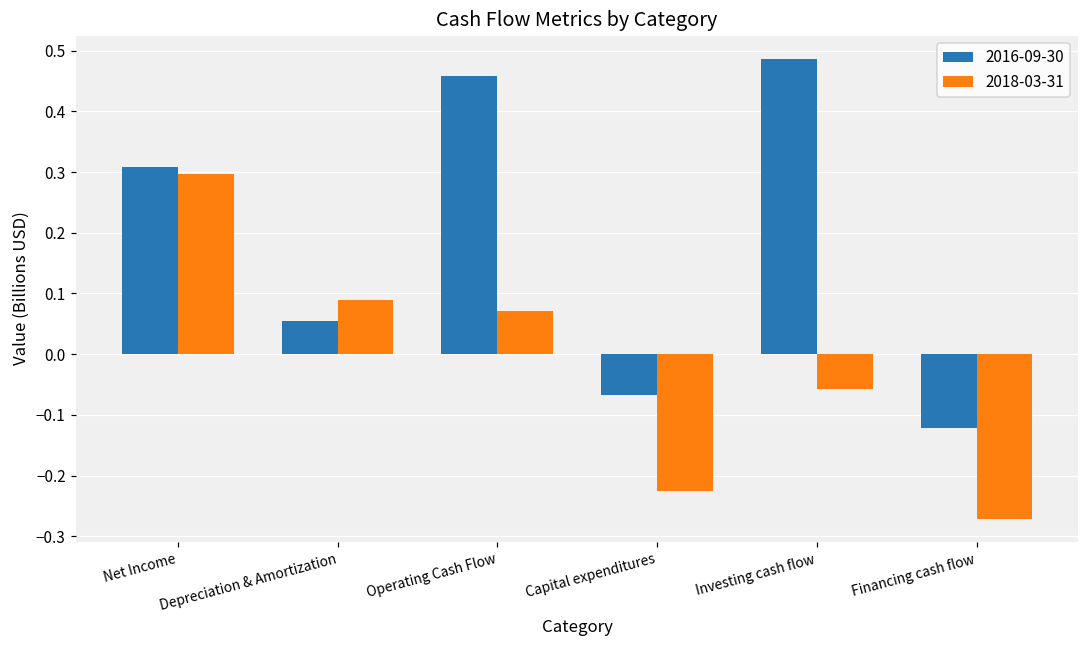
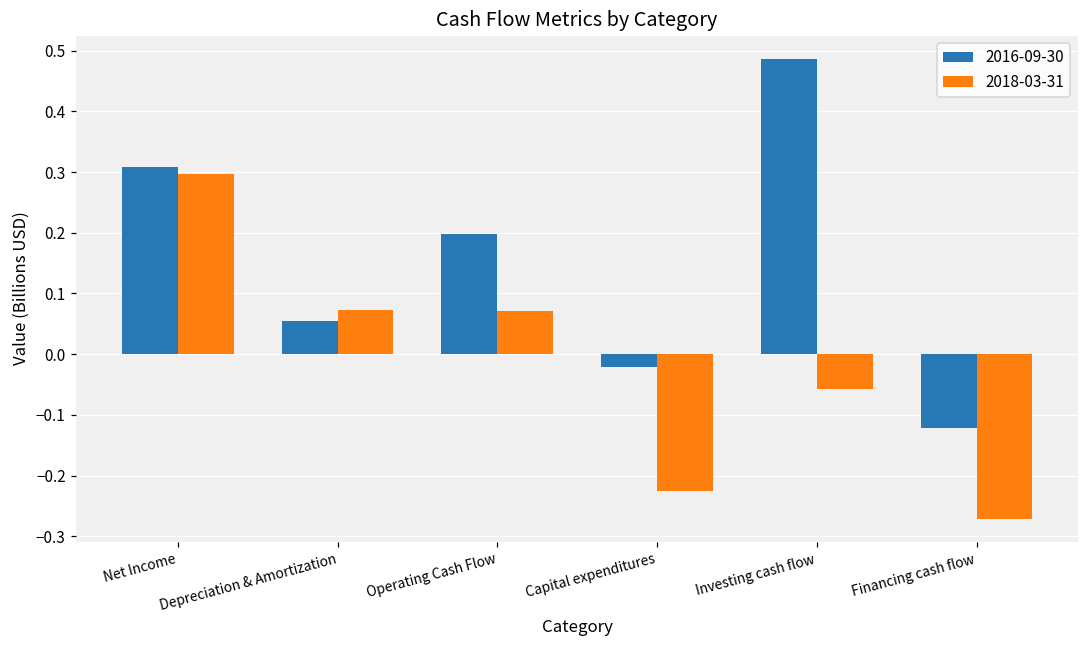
2018-03-31, Depreciation & Amortization: 0.09 -> 0.07
2016-09-30, Operating Cash Flow: 0.46 -> 0.20
2016-09-30, Capital expenditures: -0.07 -> -0.02
